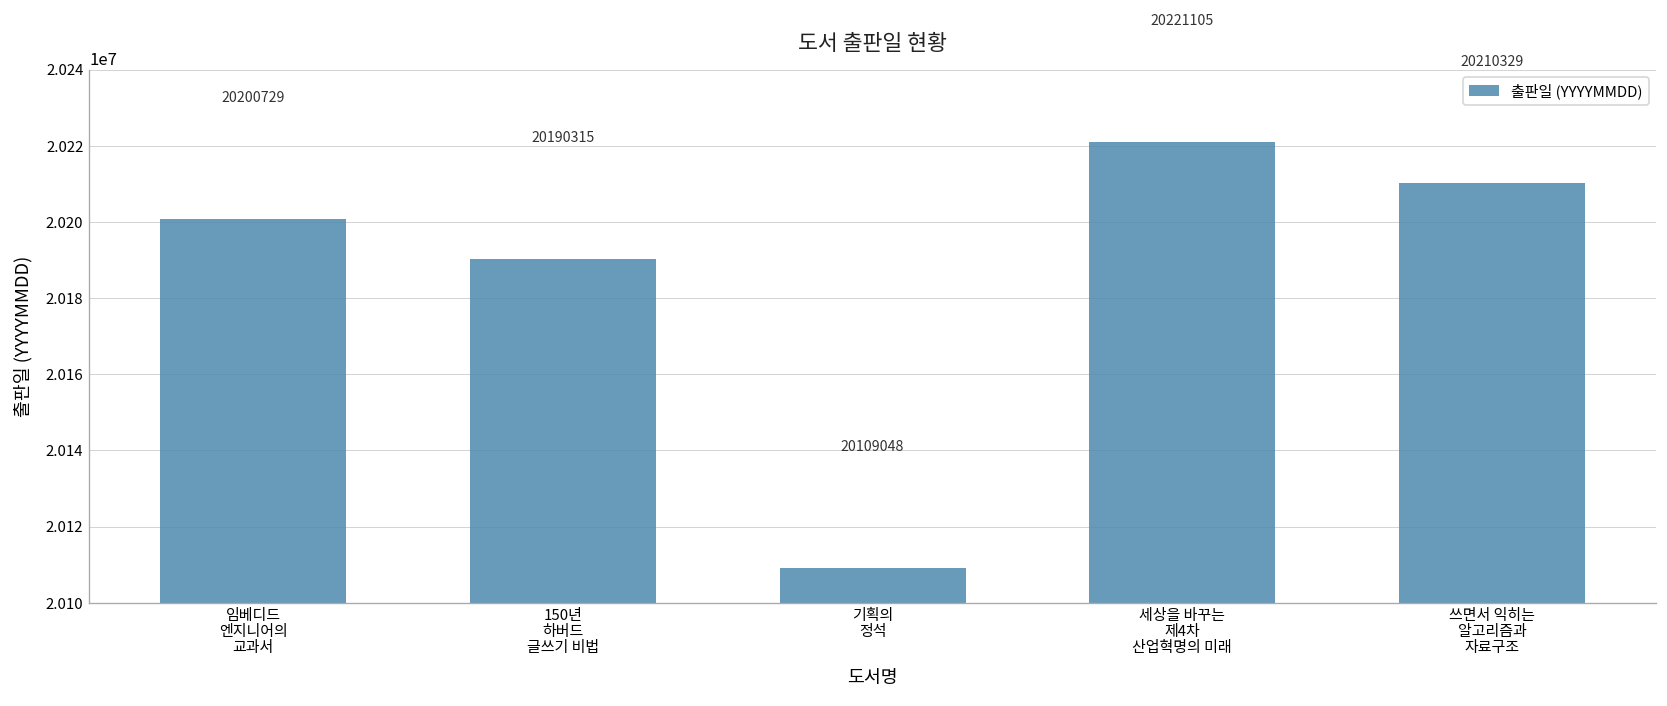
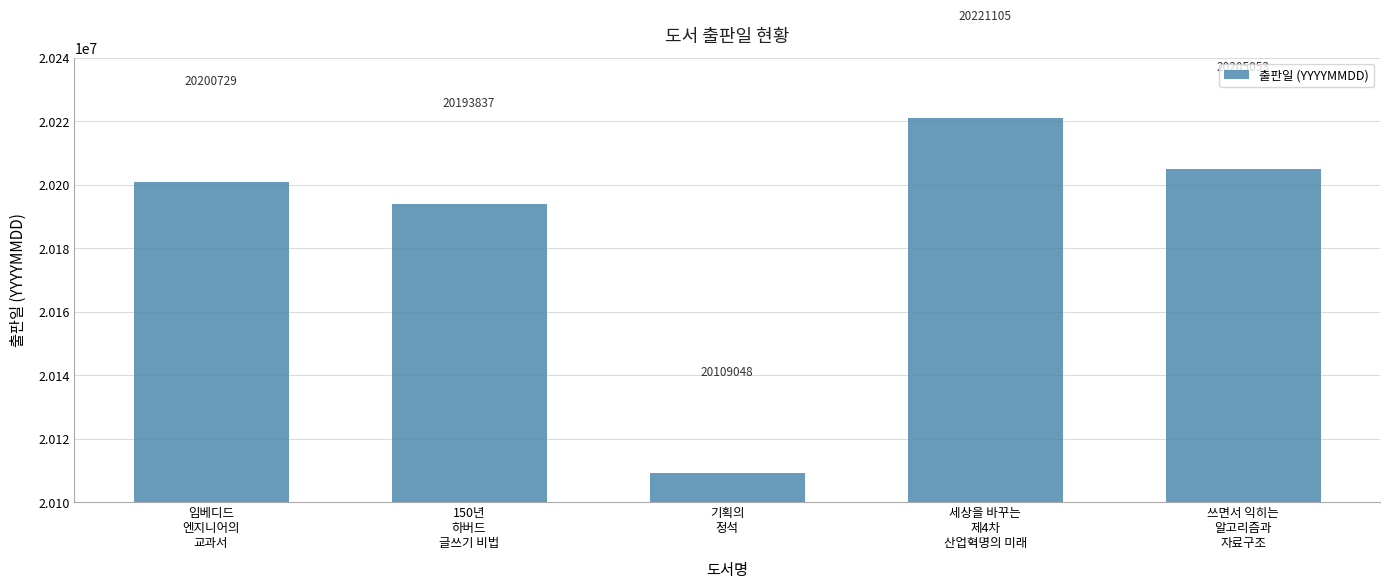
150년 하버드 글쓰기 비법: 20190315 -> 20193837
쓰면서 익히는 알고리즘과 자료구조: 20210000 -> 20205000
